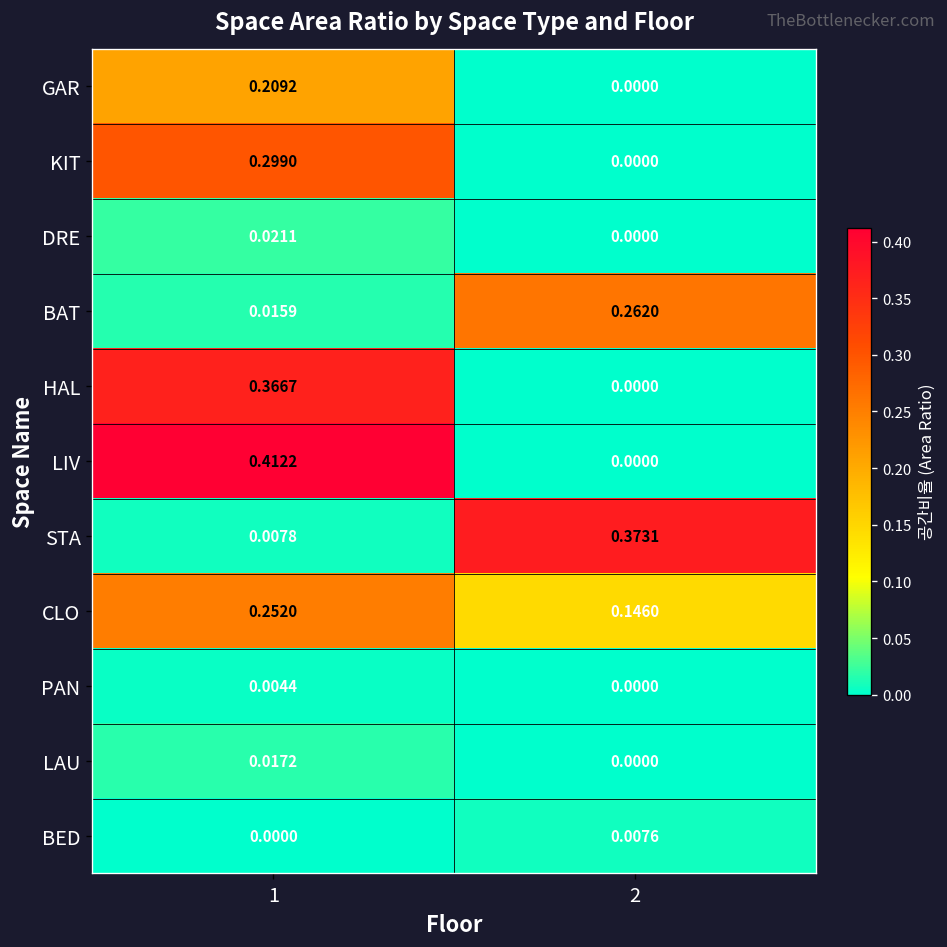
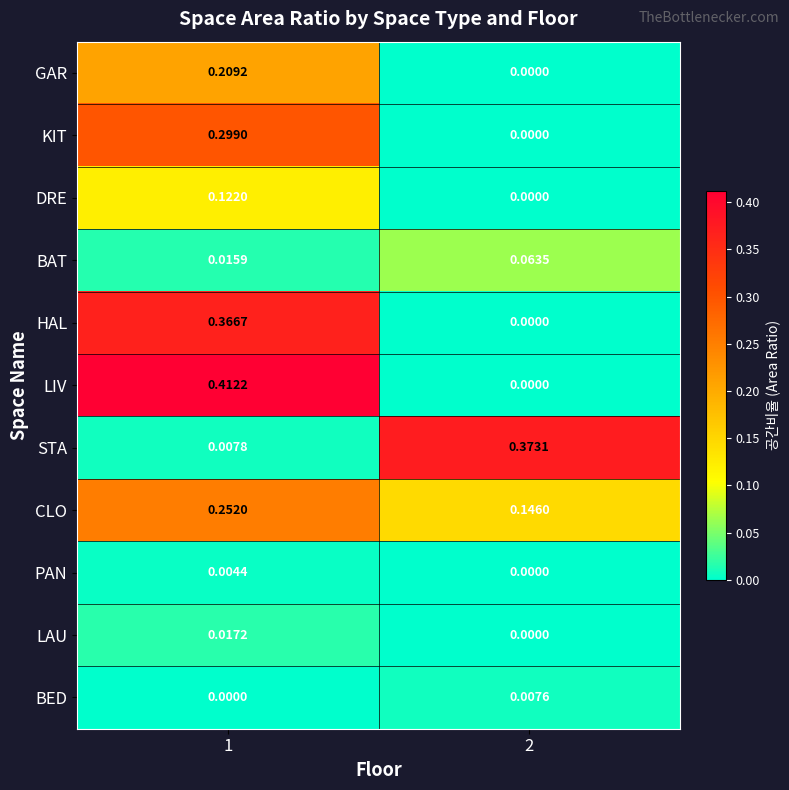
DRE, 1: 0.0211 -> 0.1220
BAT, 2: 0.2620 -> 0.0635
